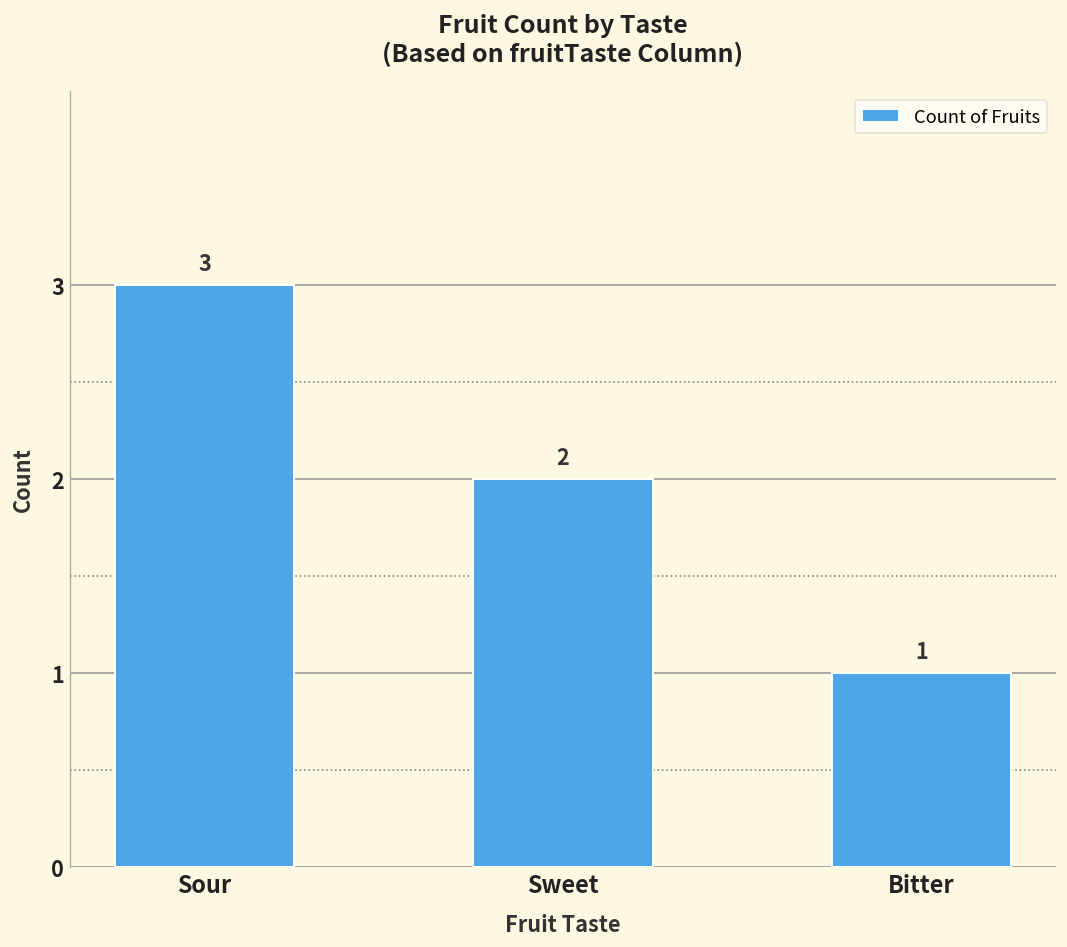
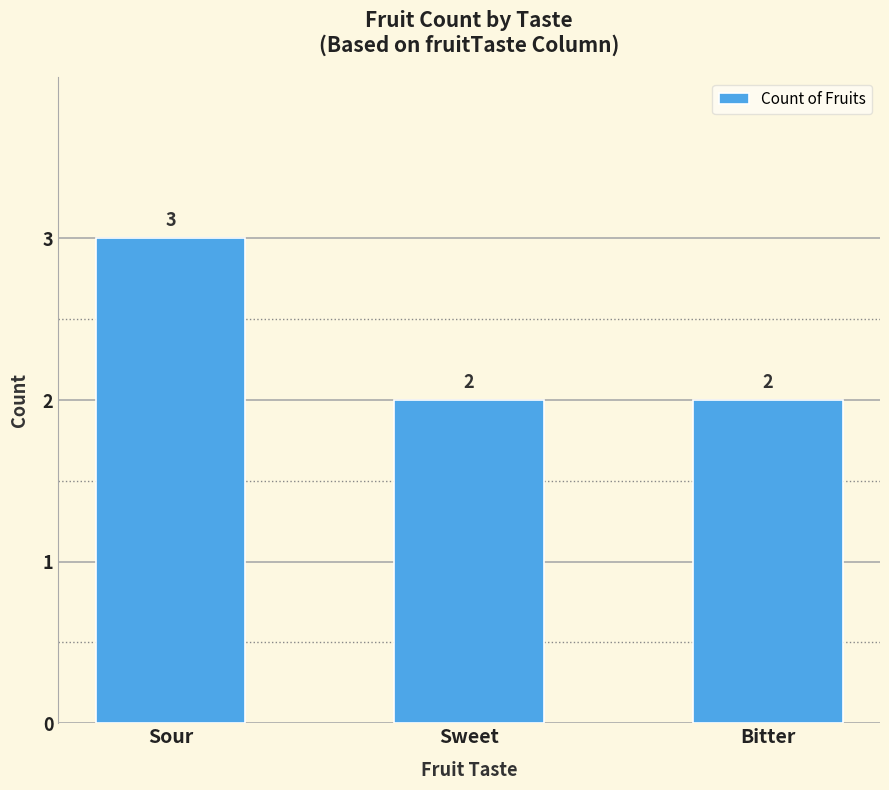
Bitter: 1 -> 2
